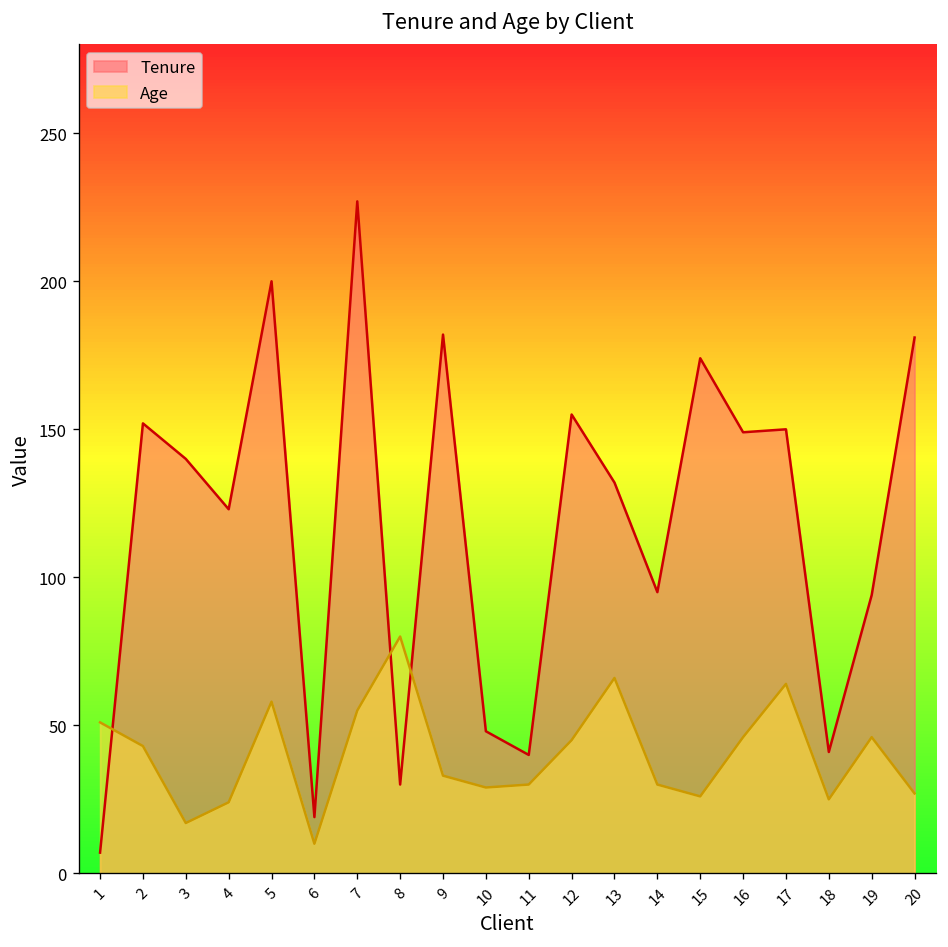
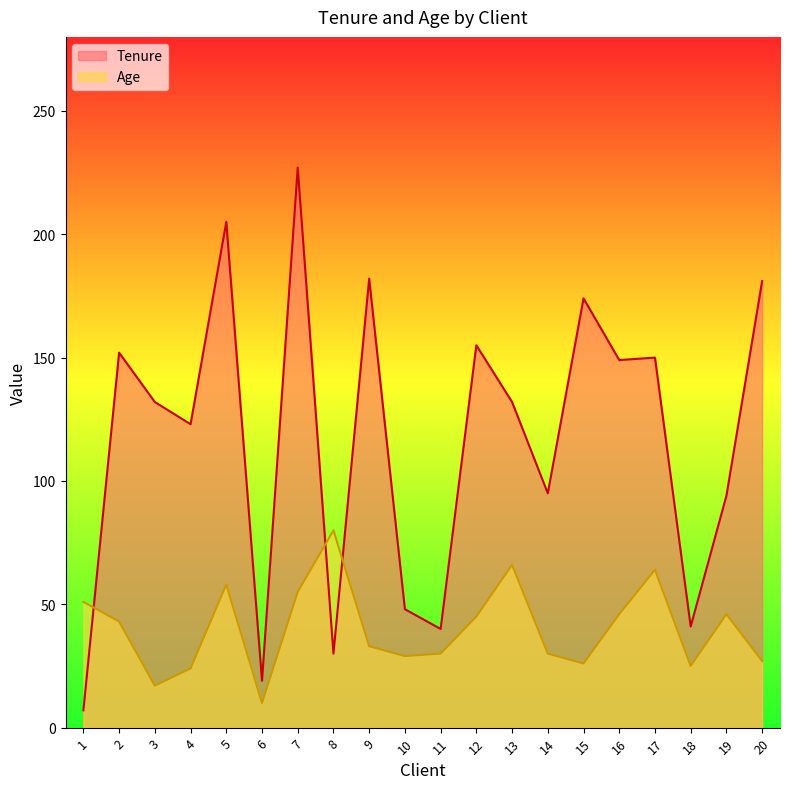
Tenure, 3: 140 -> 132
Tenure, 5: 200 -> 205
